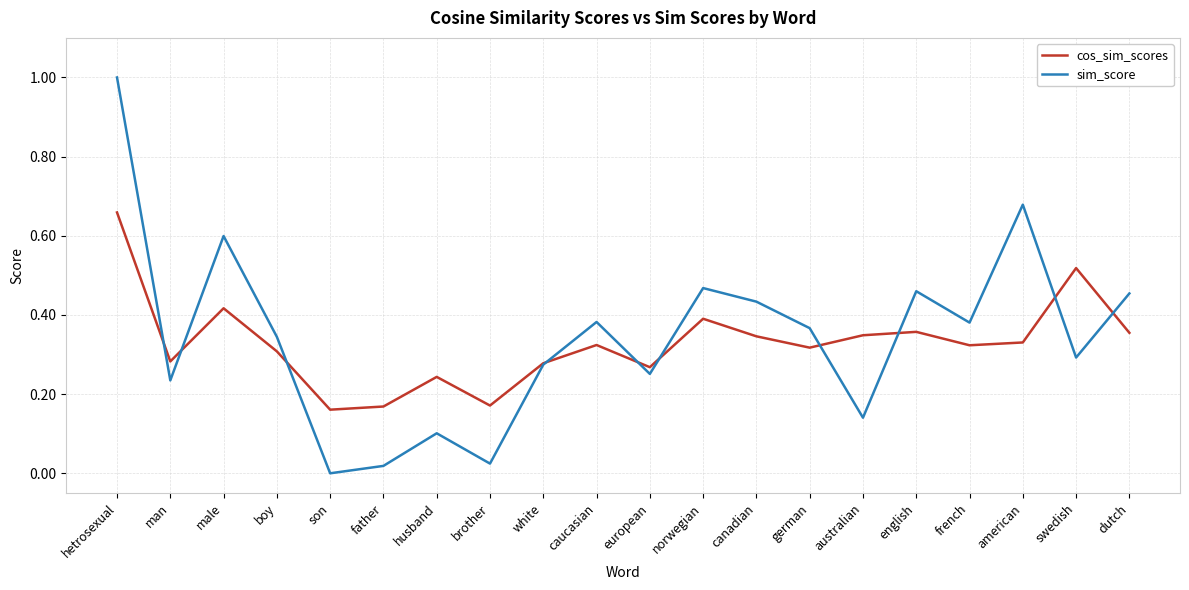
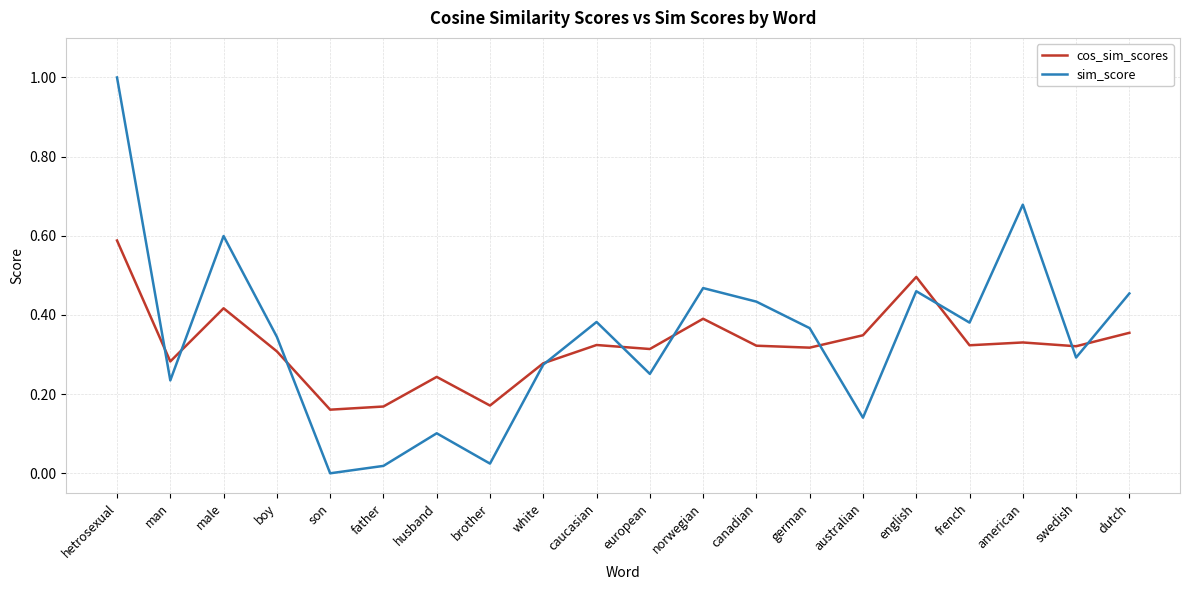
cos_sim_scores, hetrosexual: 0.66 -> 0.59
cos_sim_scores, european: 0.27 -> 0.31
cos_sim_scores, canadian: 0.35 -> 0.32
cos_sim_scores, english: 0.36 -> 0.50
cos_sim_scores, swedish: 0.52 -> 0.32
